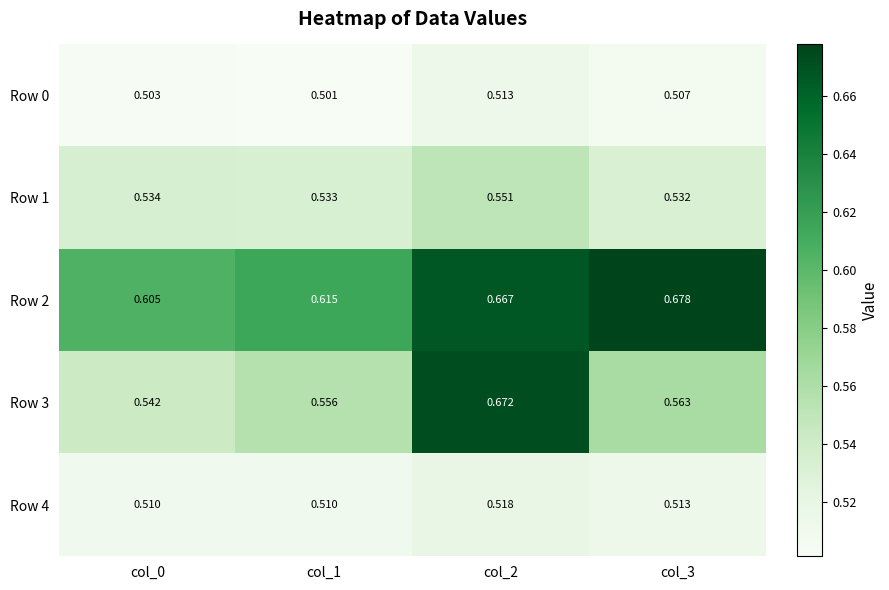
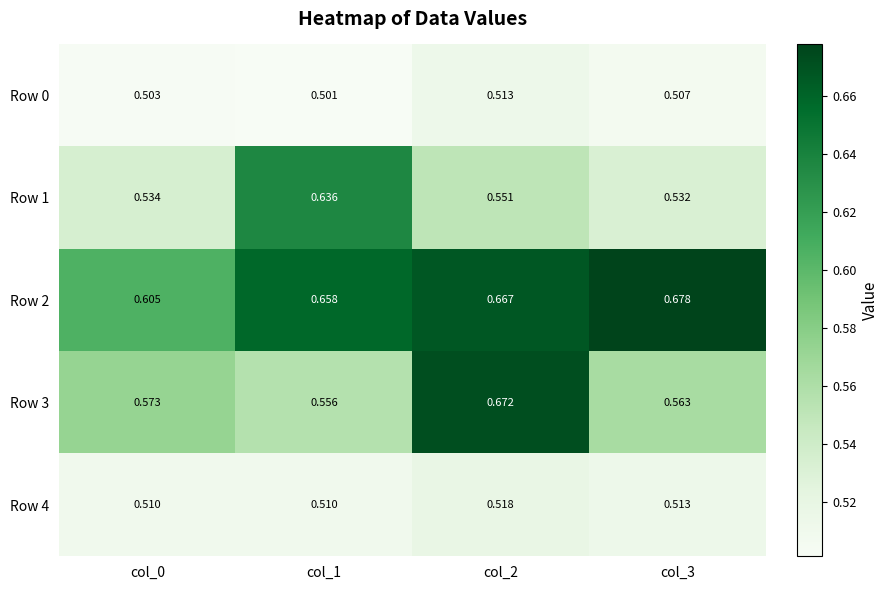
Row 1, col_1: 0.533 -> 0.636
Row 2, col_1: 0.615 -> 0.658
Row 3, col_0: 0.542 -> 0.573
